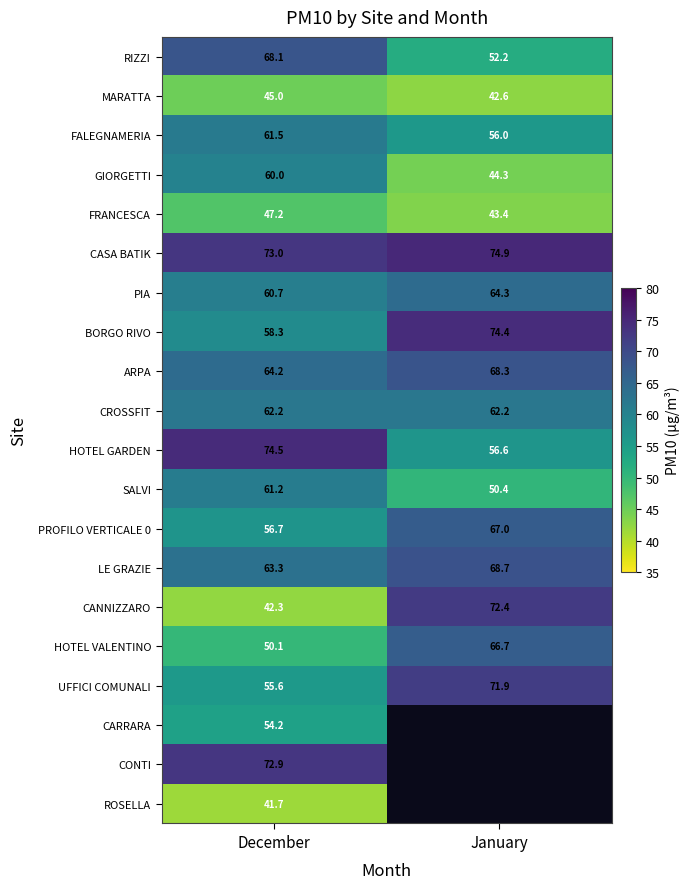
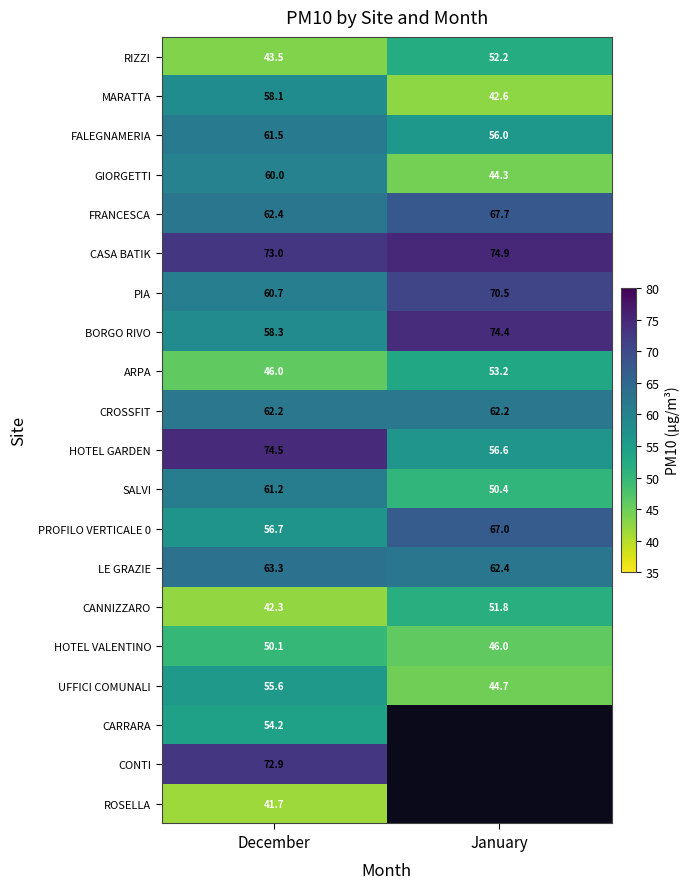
RIZZI, December: 68.1 -> 43.5
MARATTA, December: 45.0 -> 58.1
FRANCESCA, December: 47.2 -> 62.4
FRANCESCA, January: 43.4 -> 67.7
PIA, January: 64.3 -> 70.5
ARPA, December: 64.2 -> 46.0
ARPA, January: 68.3 -> 53.2
LE GRAZIE, January: 68.7 -> 62.4
CANNIZZARO, January: 72.4 -> 51.8
HOTEL VALENTINO, January: 66.7 -> 46.0
UFFICI COMUNALI, January: 71.9 -> 44.7
